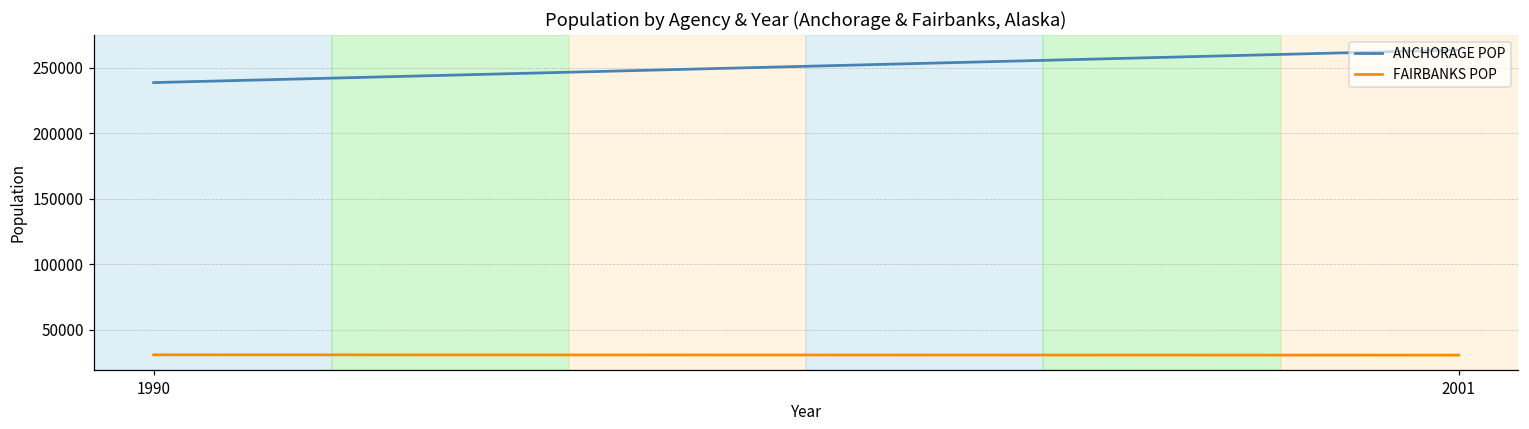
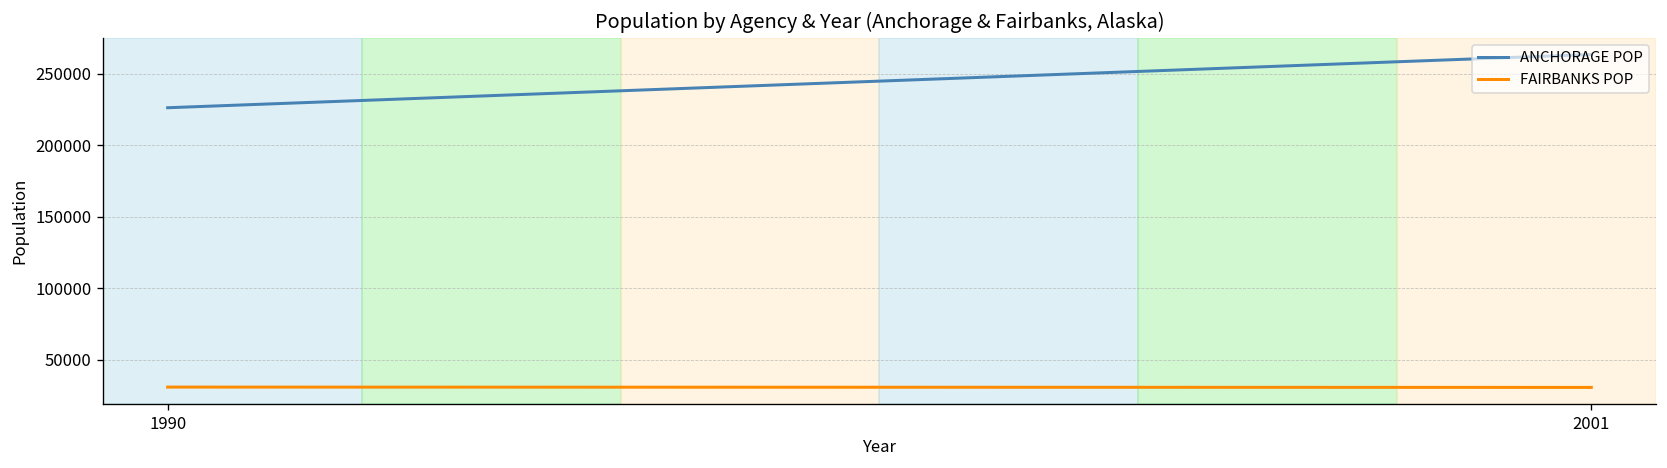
ANCHORAGE POP, 1990: 239000 -> 226000
